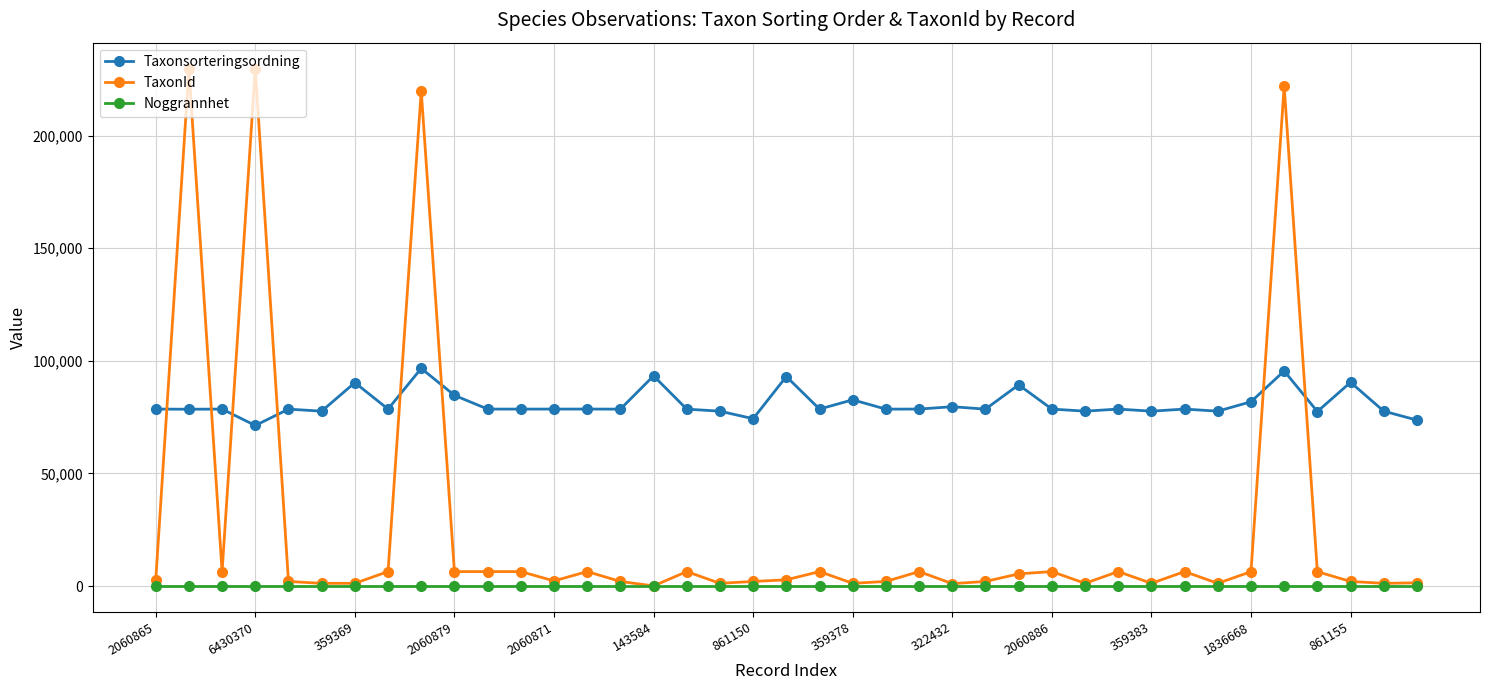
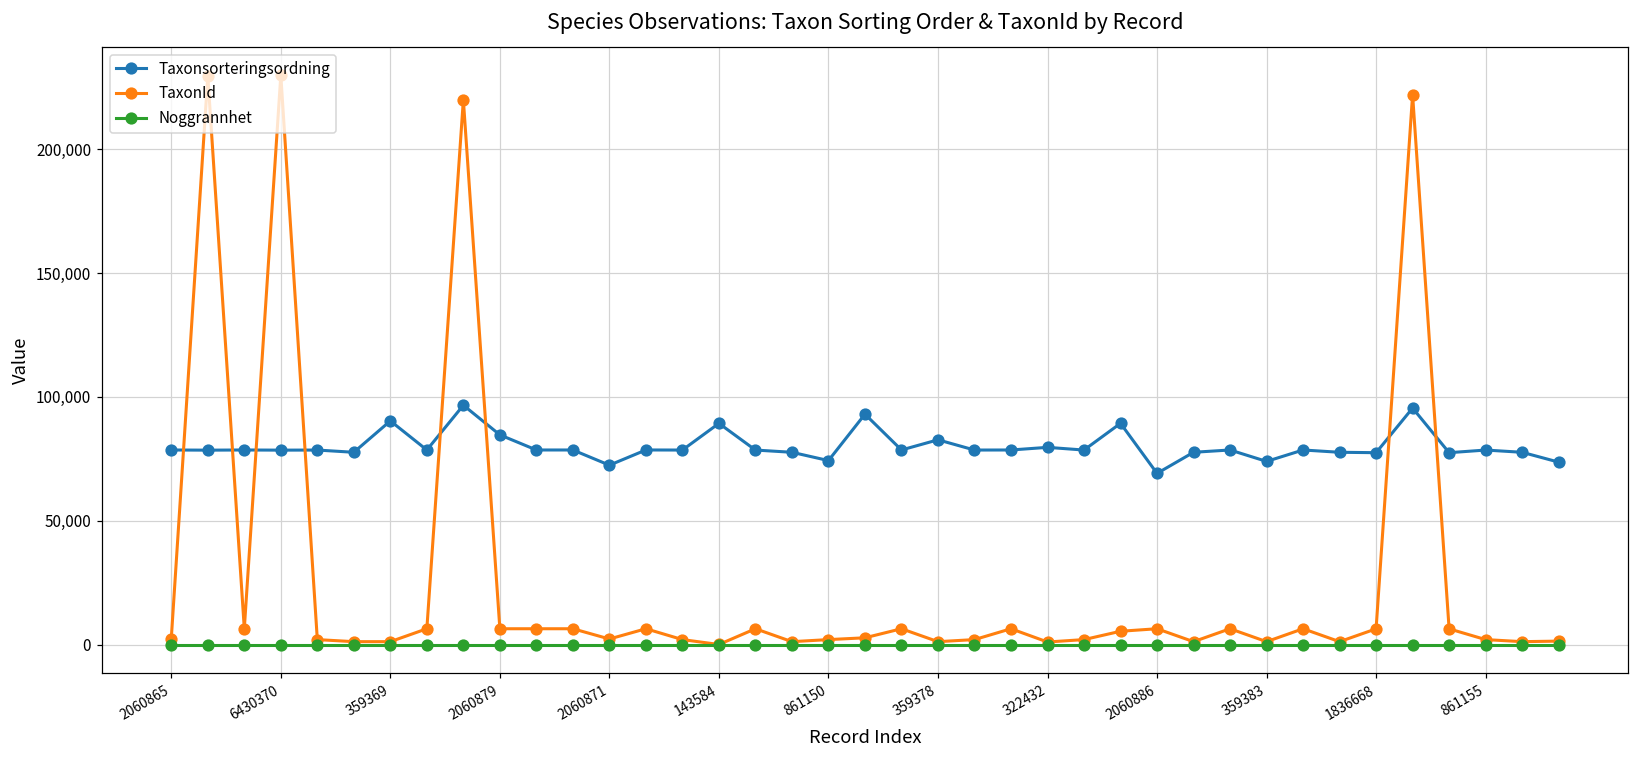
Taxonsorteringsordning, 6430370: 71,000 -> 79,000
Taxonsorteringsordning, 2060871: 79,000 -> 72,000
Taxonsorteringsordning, 143584: 93,000 -> 89,000
Taxonsorteringsordning, 2060886: 79,000 -> 69,000
Taxonsorteringsordning, 359383: 78,000 -> 74,000
Taxonsorteringsordning, 1836668: 82,000 -> 78,000
Taxonsorteringsordning, 861155: 90,000 -> 79,000
